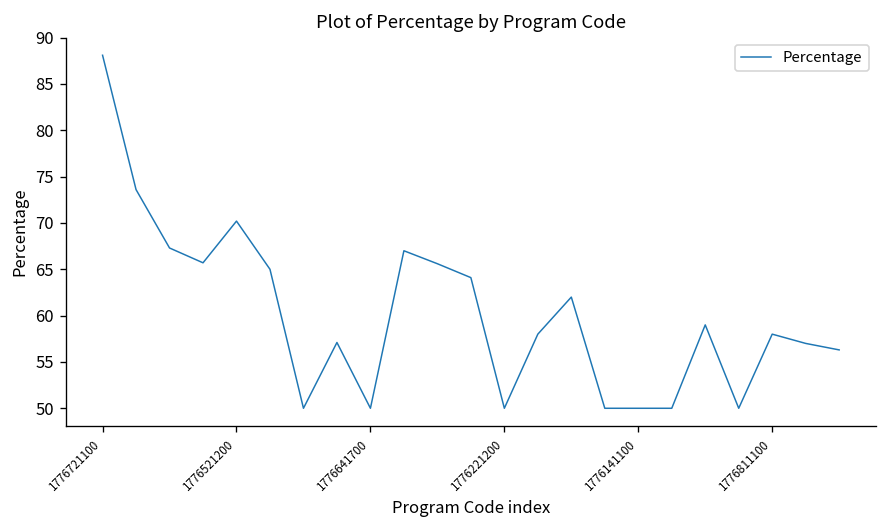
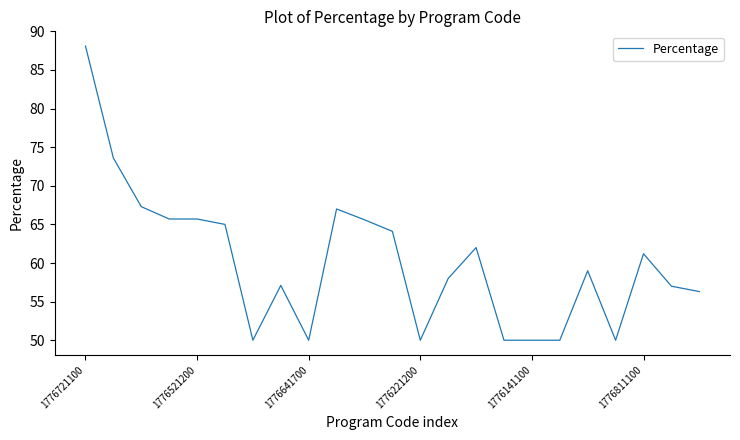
1776521200: 70 -> 66
1776811100: 58 -> 61
